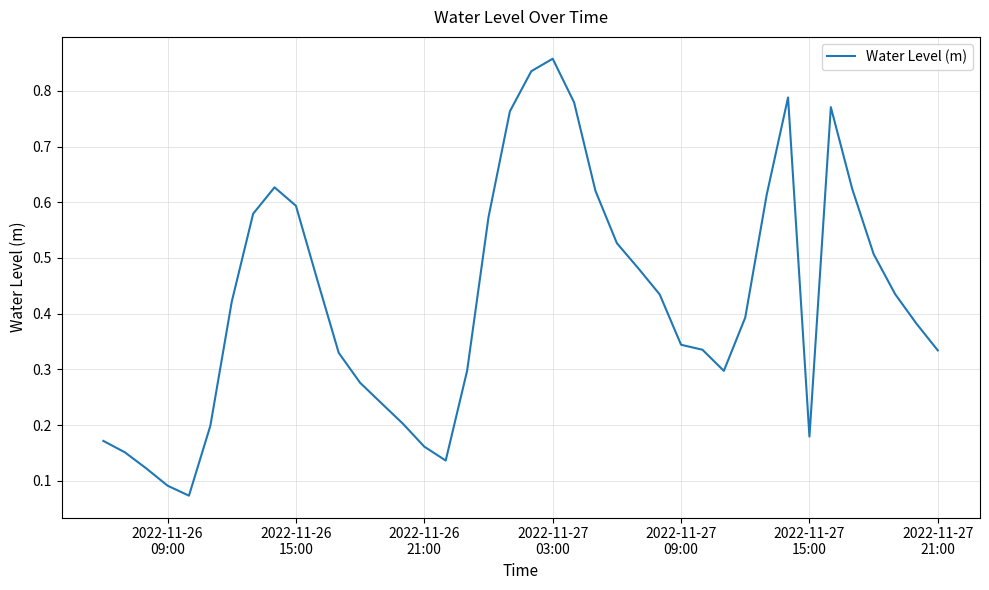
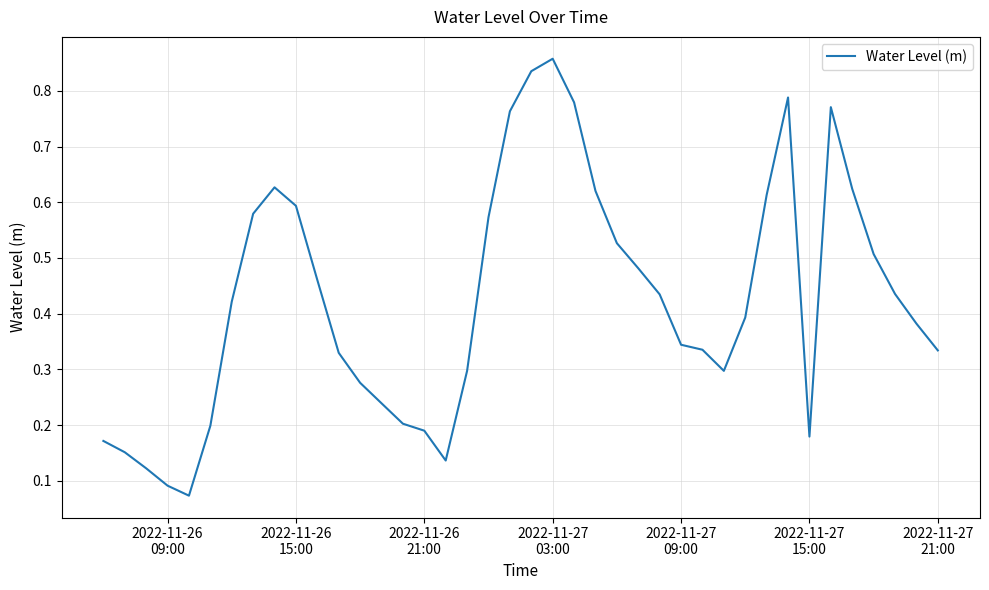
2022-11-26 21:00: 0.16 -> 0.19
